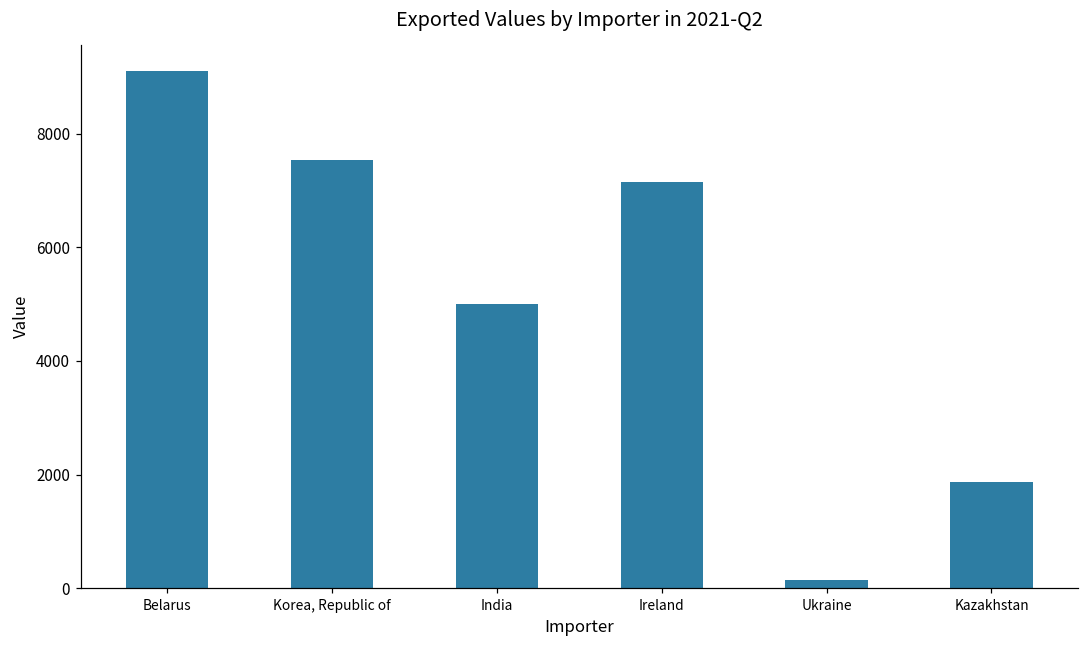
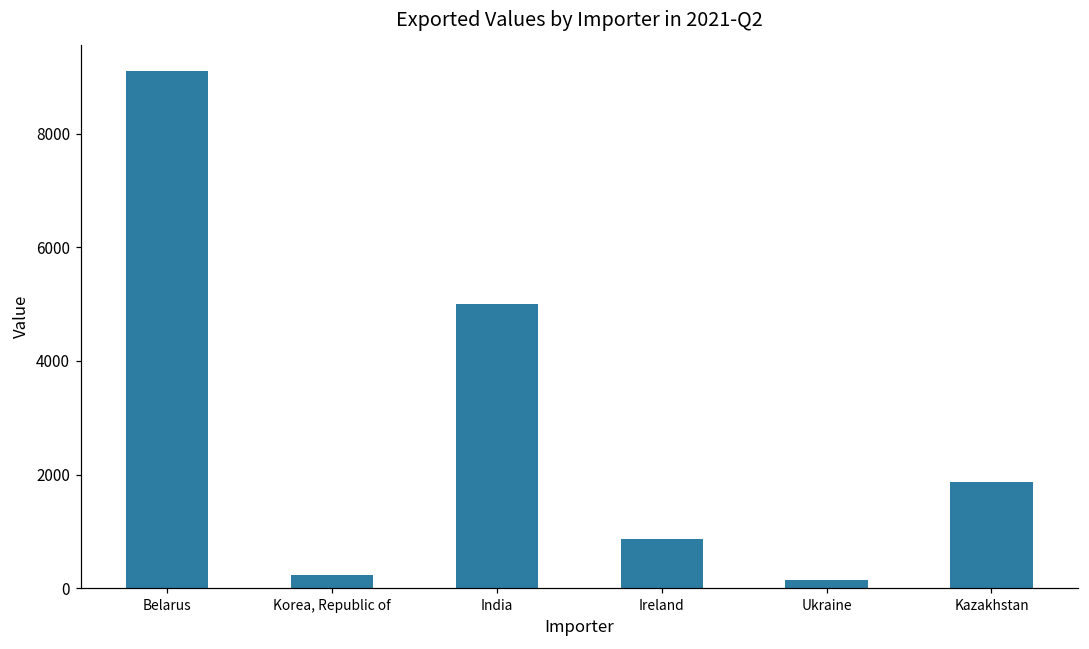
Korea, Republic of: 7500 -> 200
Ireland: 7200 -> 900
